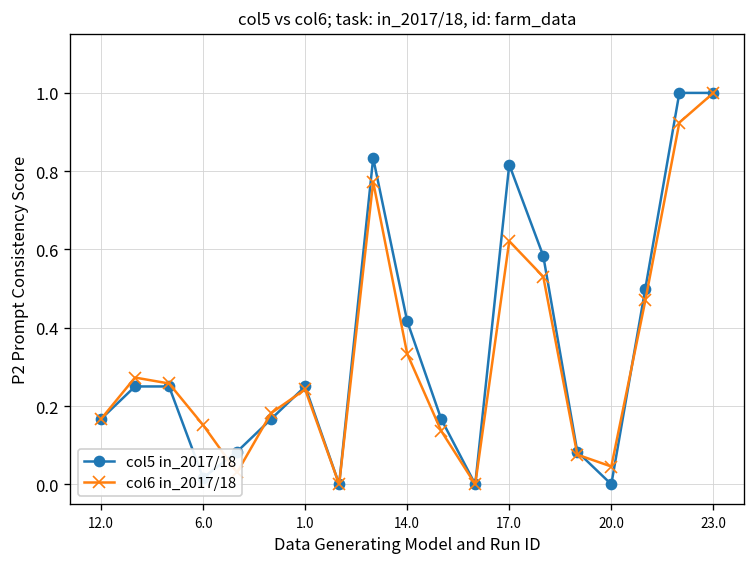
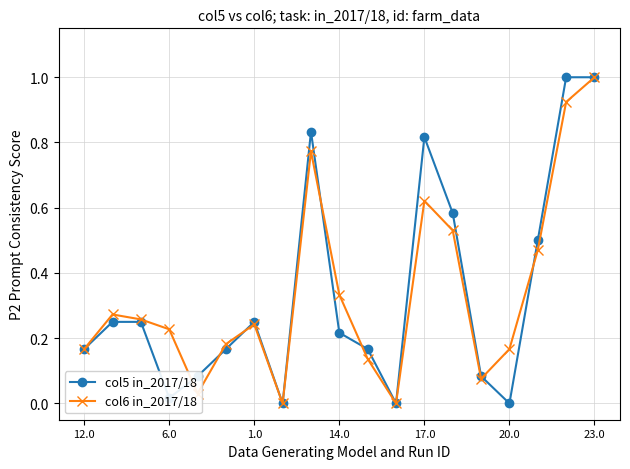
col6 in_2017/18, 6.0: 0.15 -> 0.23
col5 in_2017/18, 14.0: 0.42 -> 0.22
col6 in_2017/18, 20.0: 0.05 -> 0.17
